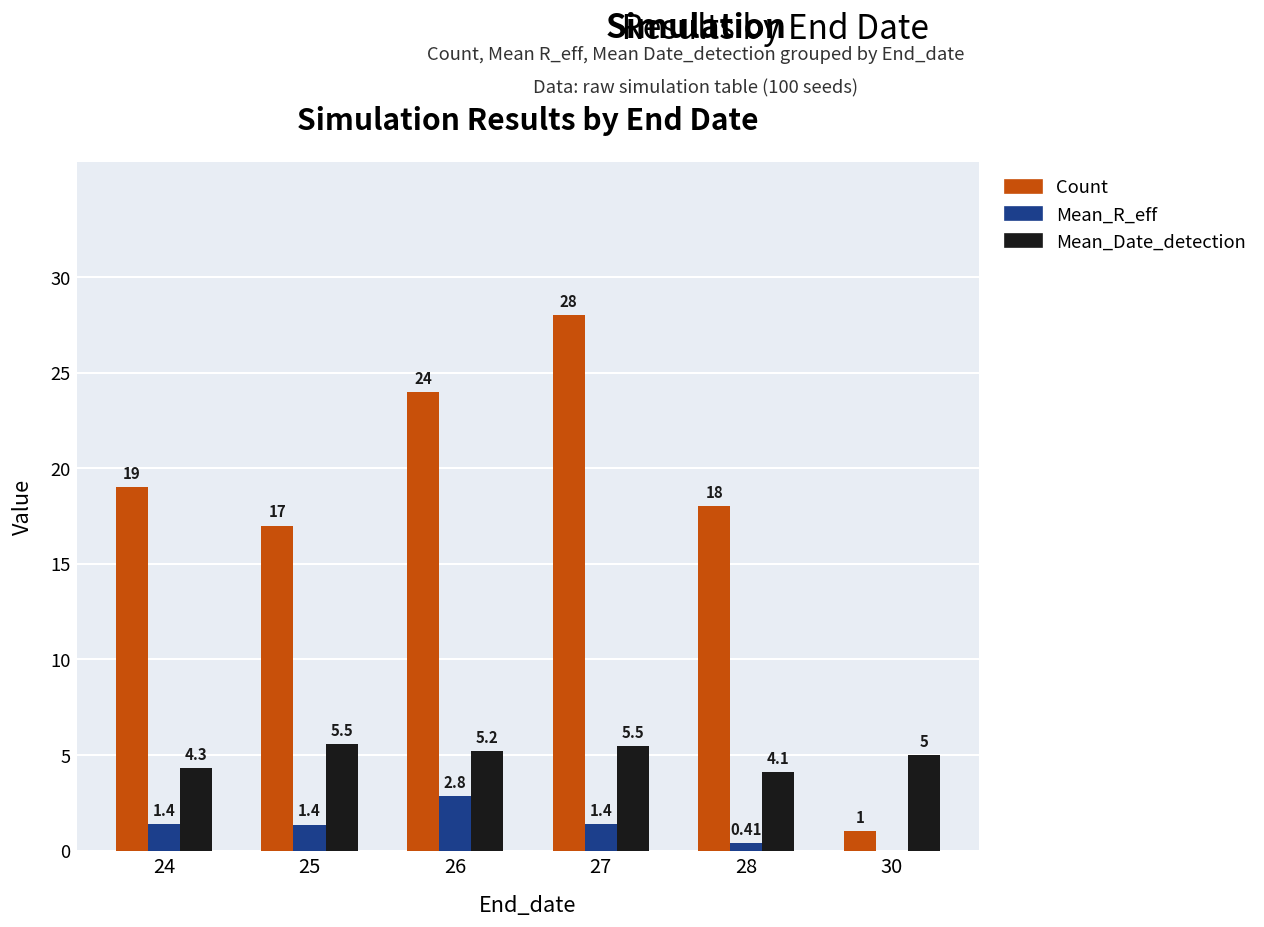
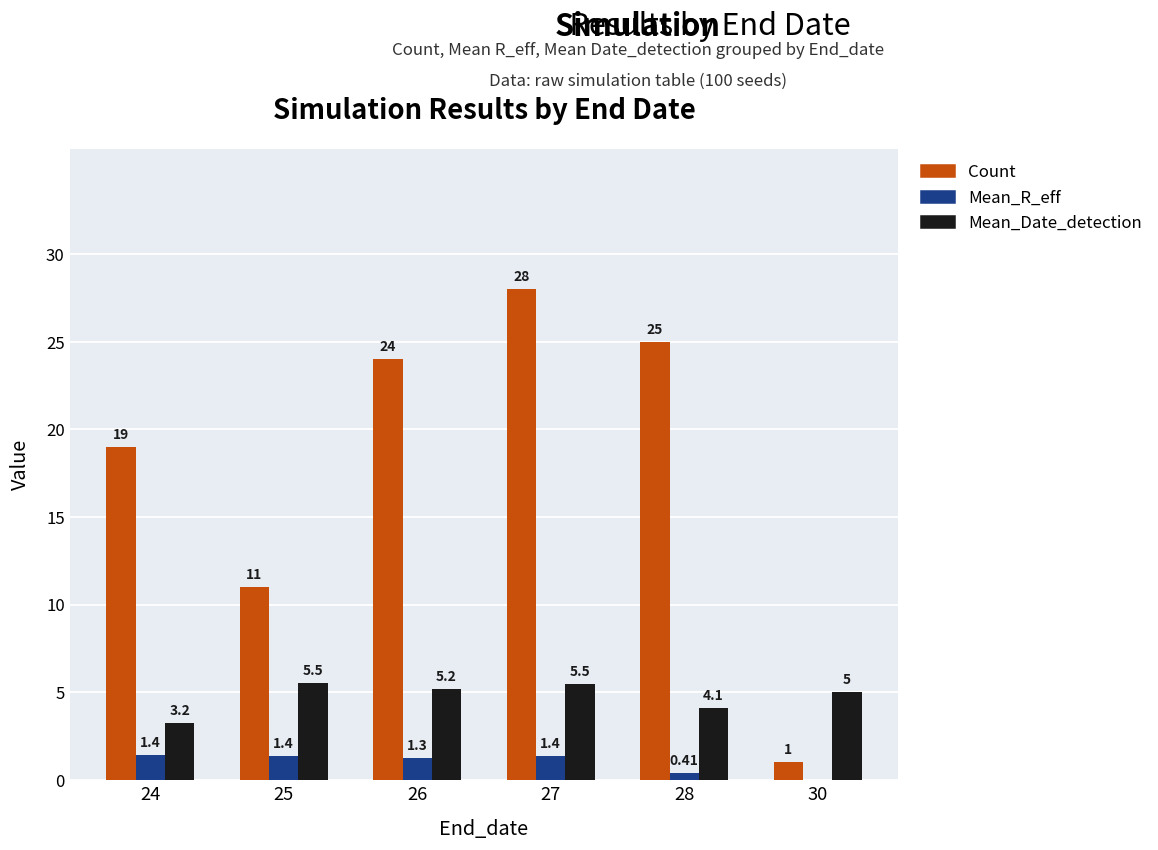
Mean_Date_detection, 24: 4.3 -> 3.2
Count, 25: 17 -> 11
Mean_R_eff, 26: 2.8 -> 1.3
Count, 28: 18 -> 25
